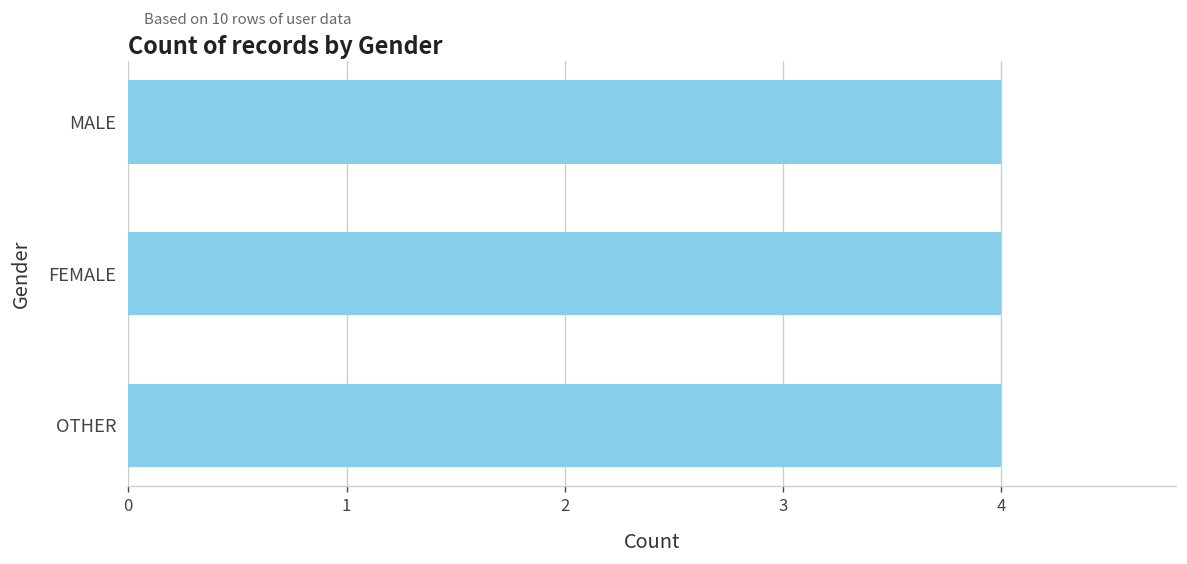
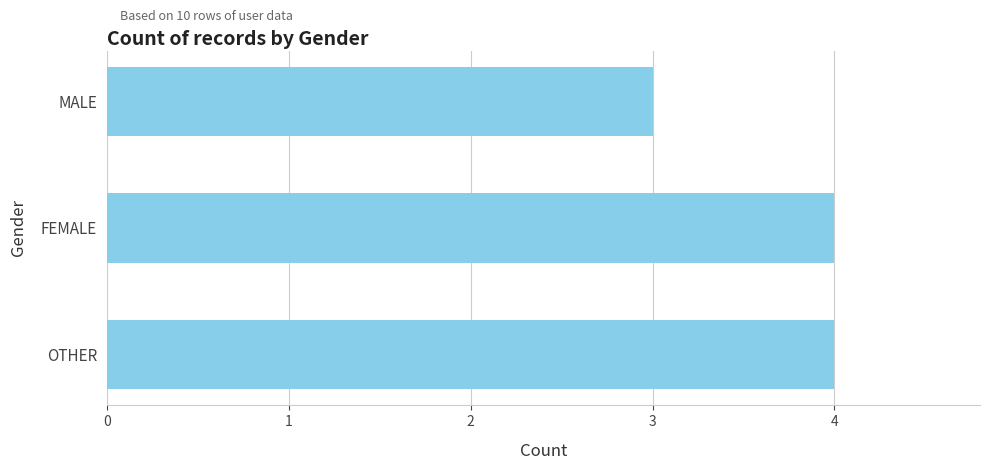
MALE: 4 -> 3
